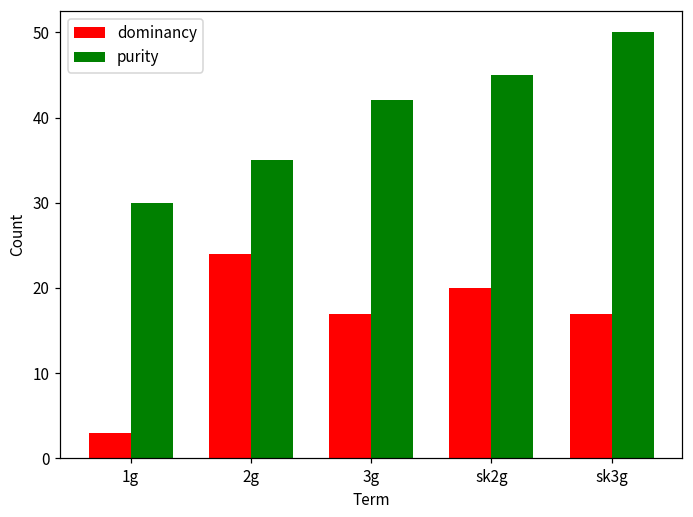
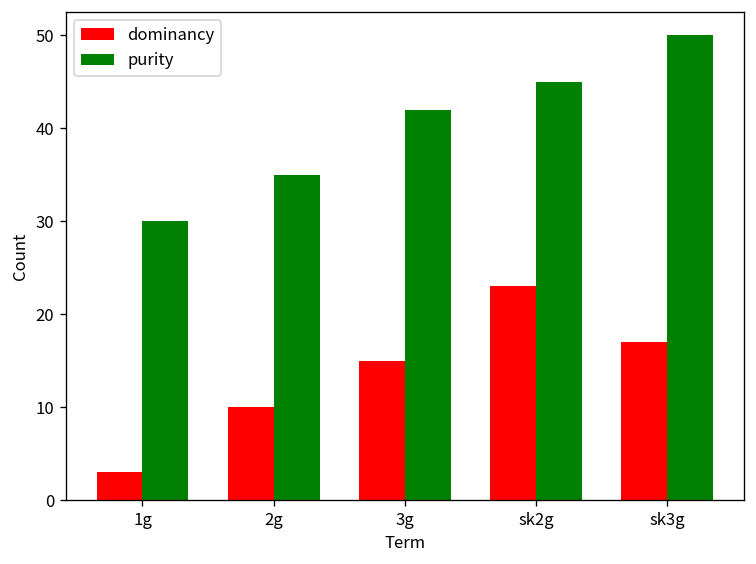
dominancy, 2g: 24 -> 10
dominancy, 3g: 17 -> 15
dominancy, sk2g: 20 -> 23
